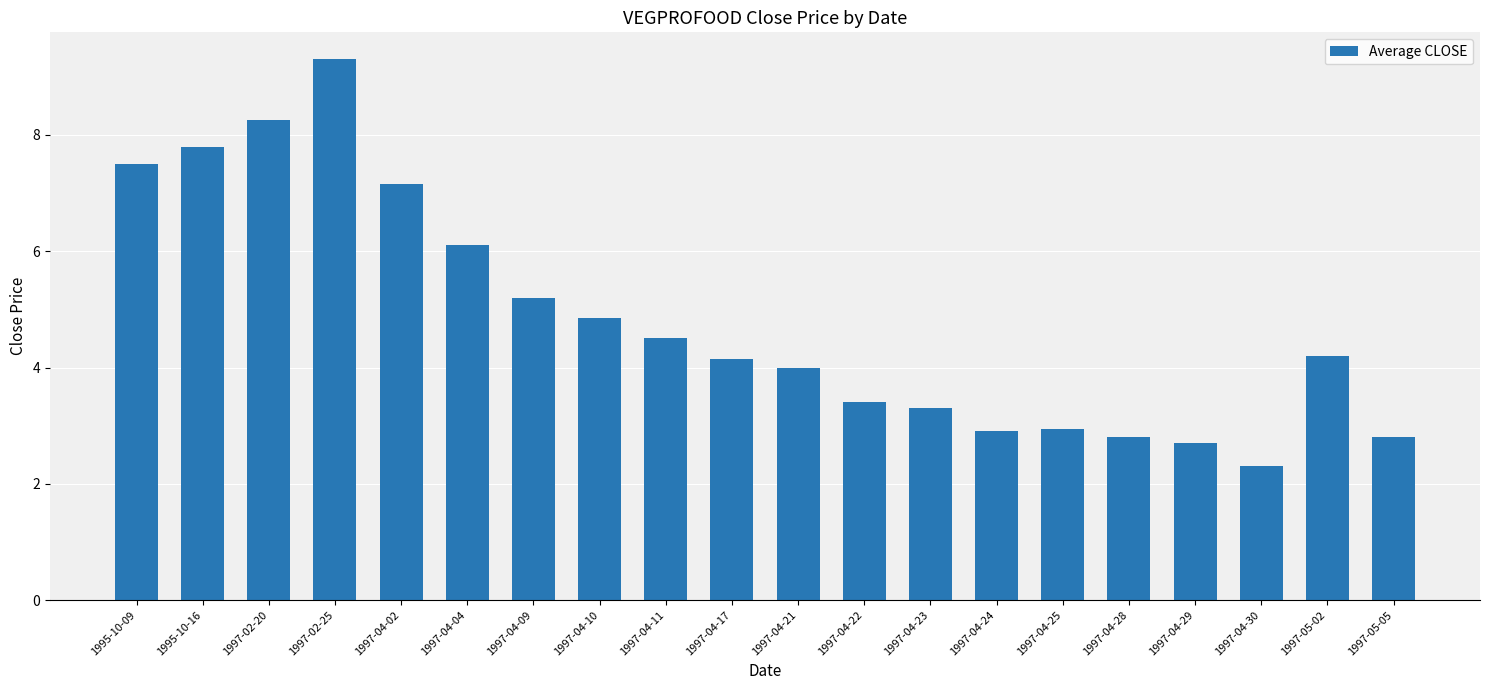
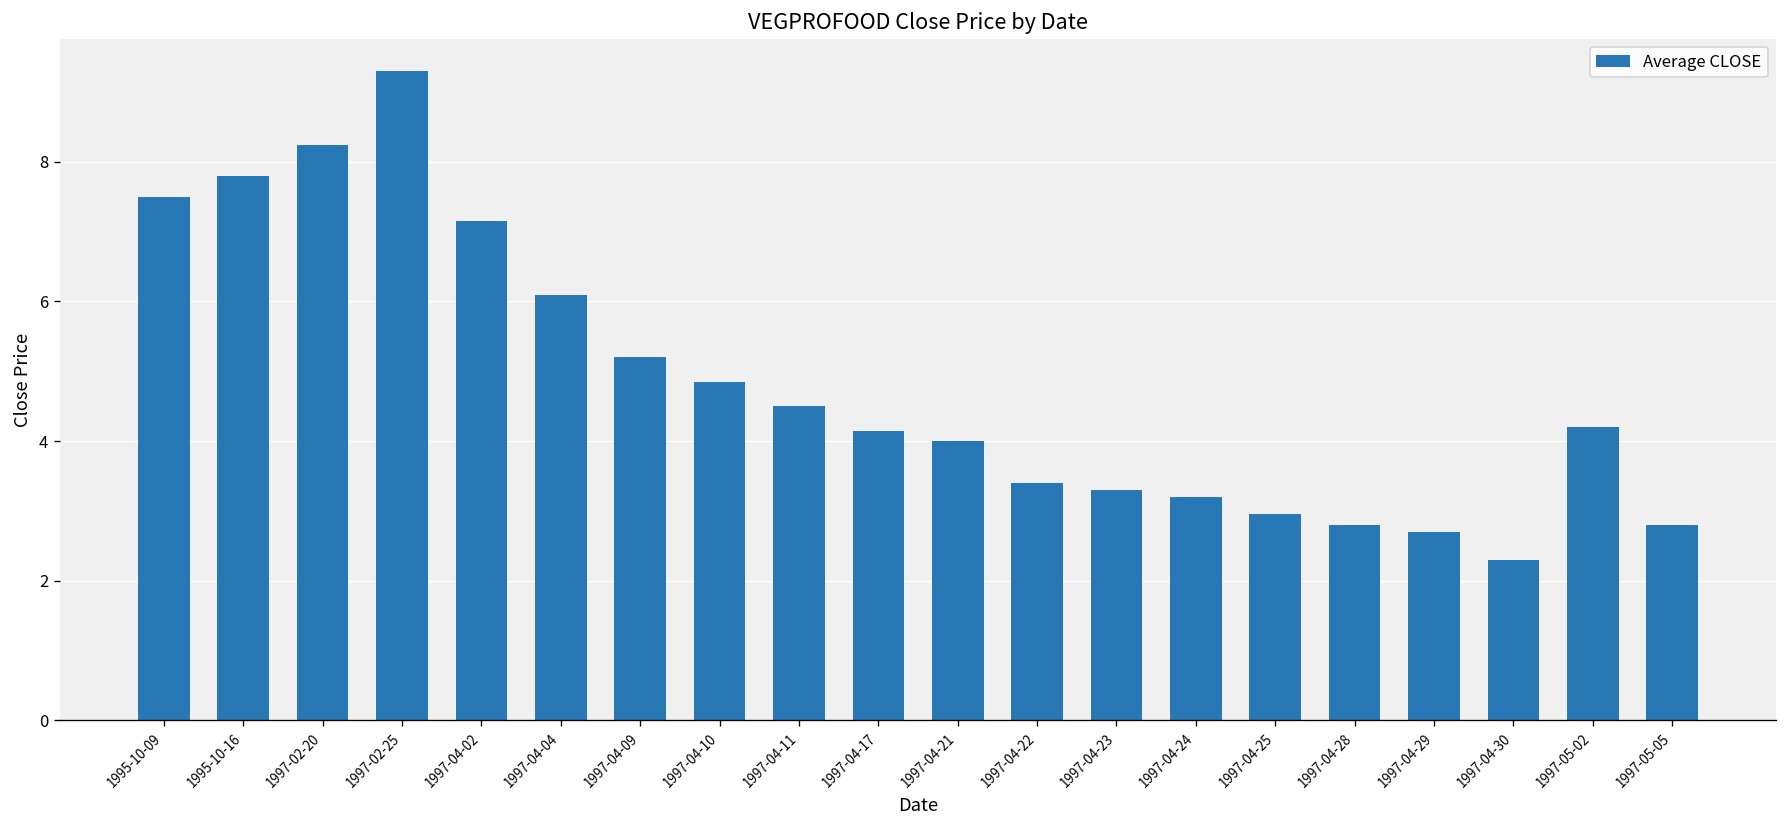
1997-04-24: 2.9 -> 3.2
